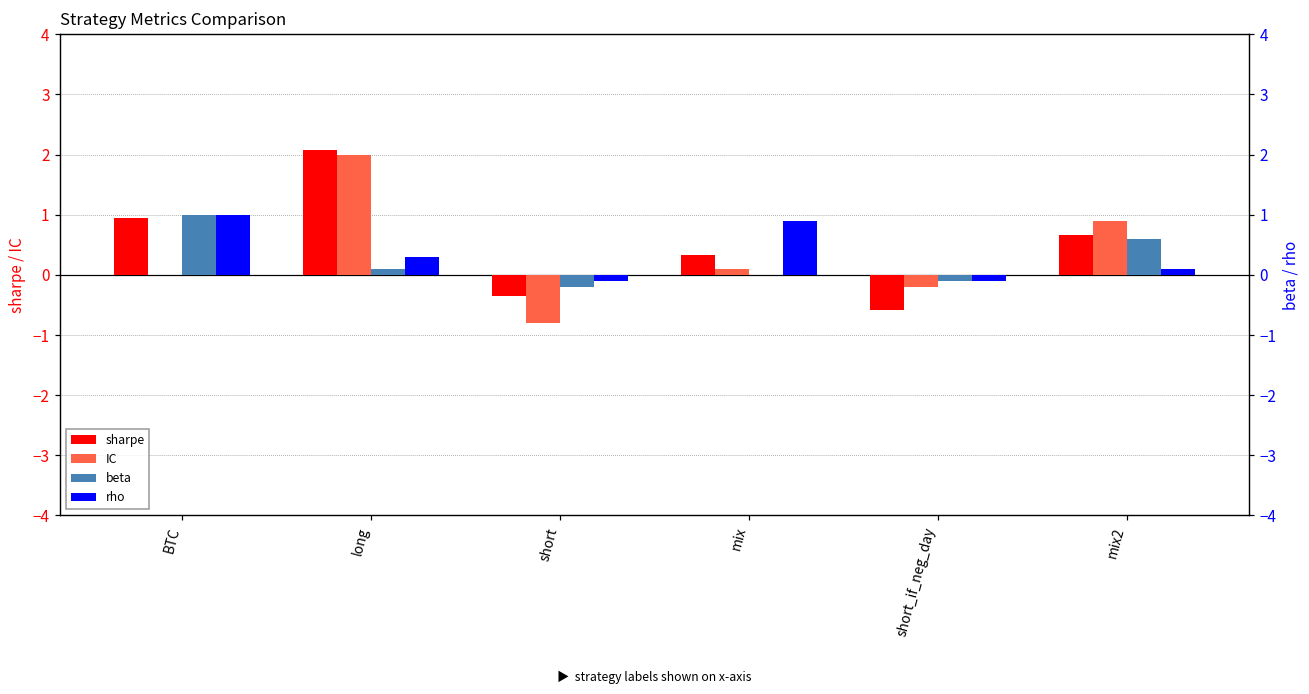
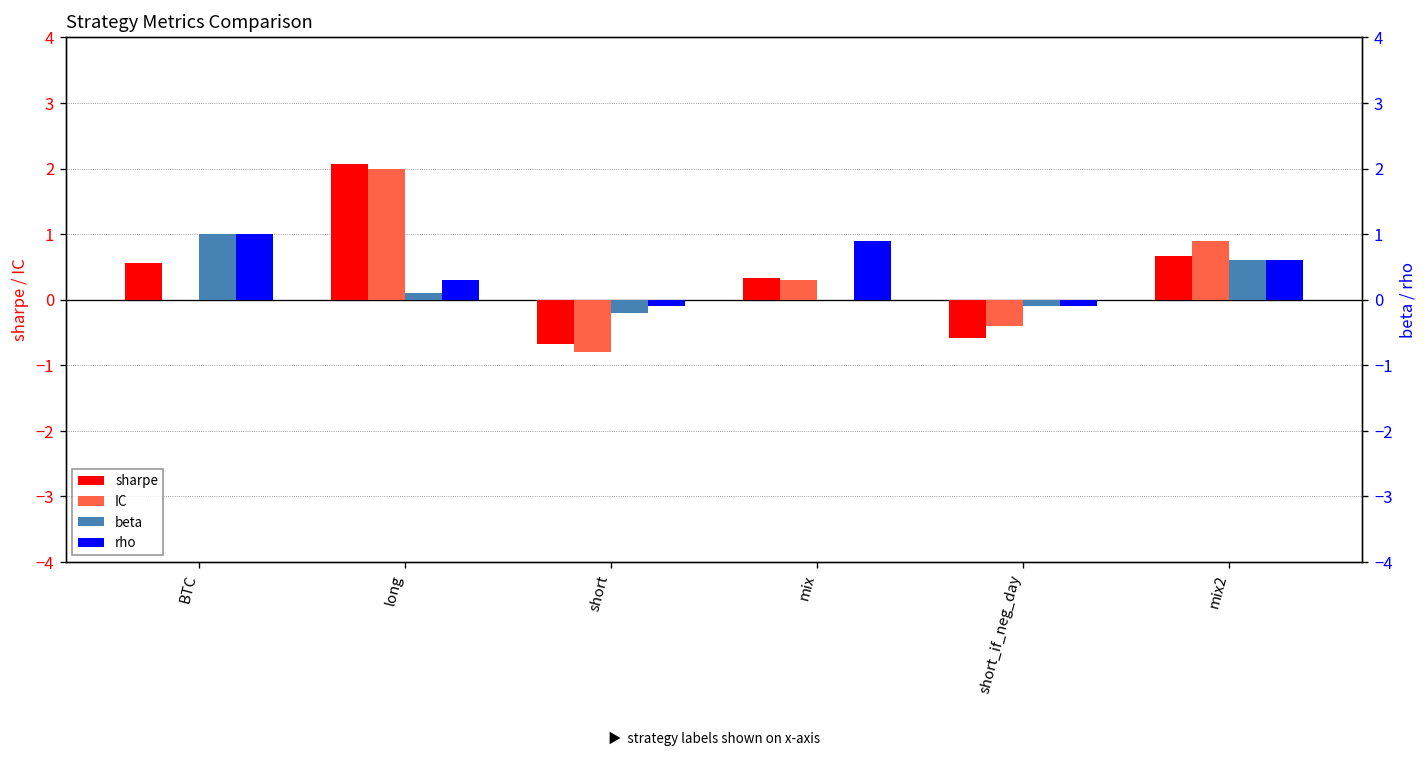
sharpe, BTC: 1.0 -> 0.6
sharpe, short: -0.4 -> -0.7
IC, mix: 0.1 -> 0.3
IC, short_if_neg_day: -0.2 -> -0.4
rho, mix2: 0.1 -> 0.6
